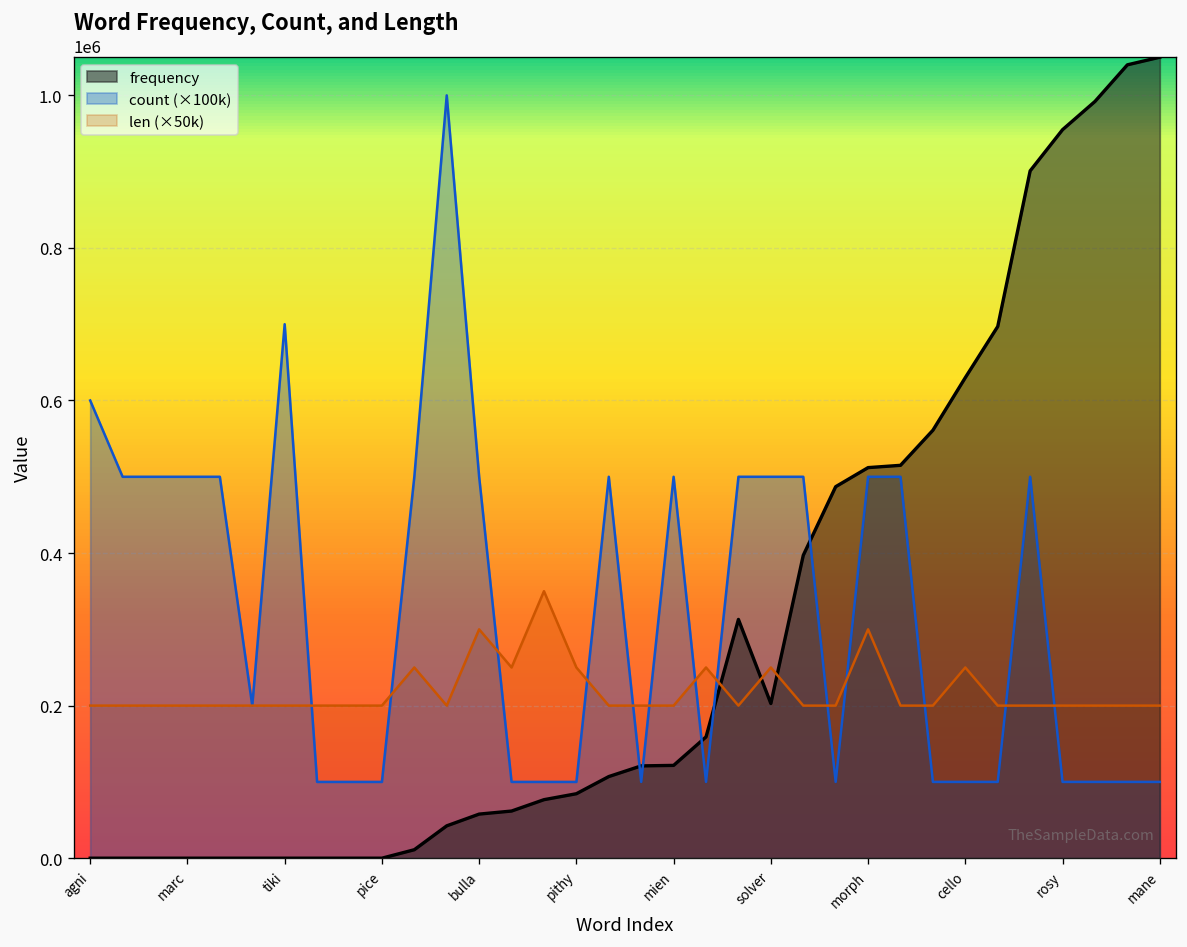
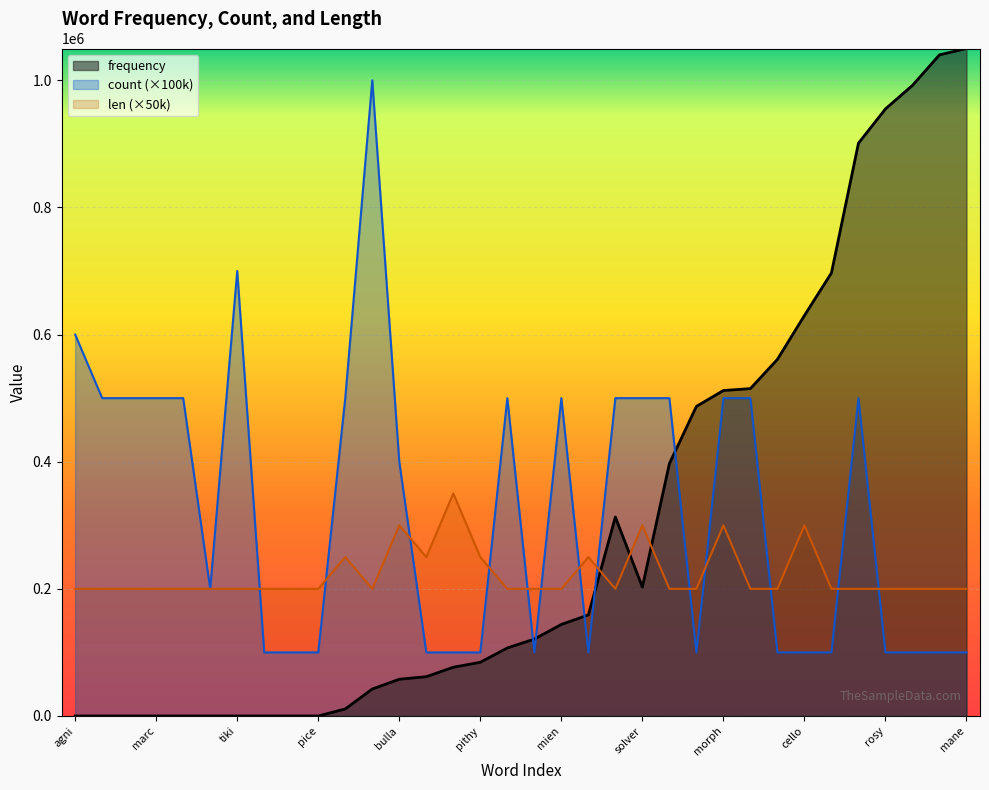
count (×100k), bulla: 500000 -> 400000
frequency, mien: 120000 -> 140000
len (×50k), solver: 250000 -> 300000
len (×50k), cello: 250000 -> 300000
